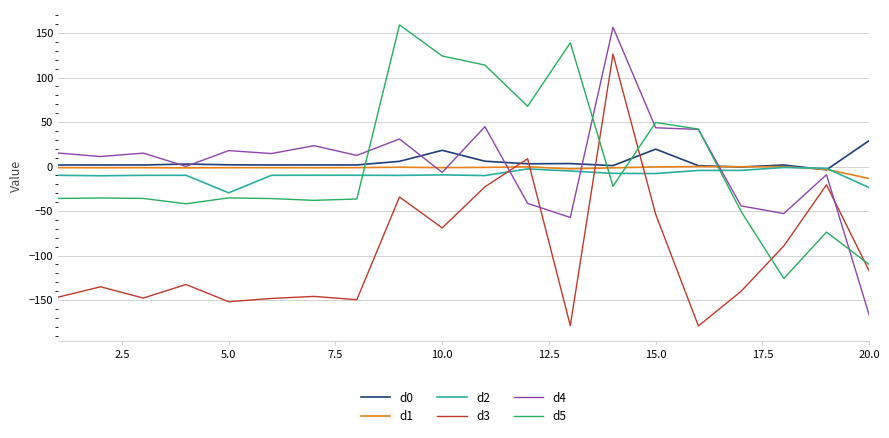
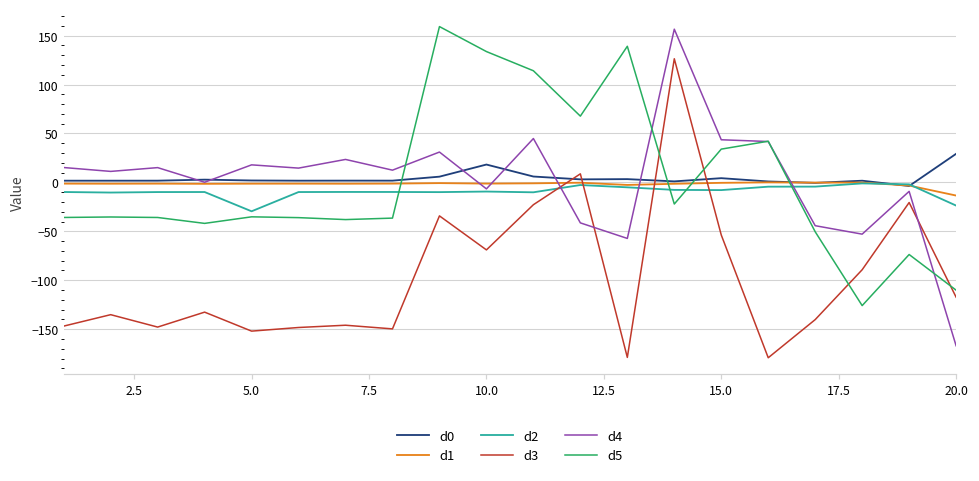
d5, 10.0: 120 -> 130
d0, 15.0: 20 -> 0
d5, 15.0: 50 -> 30
